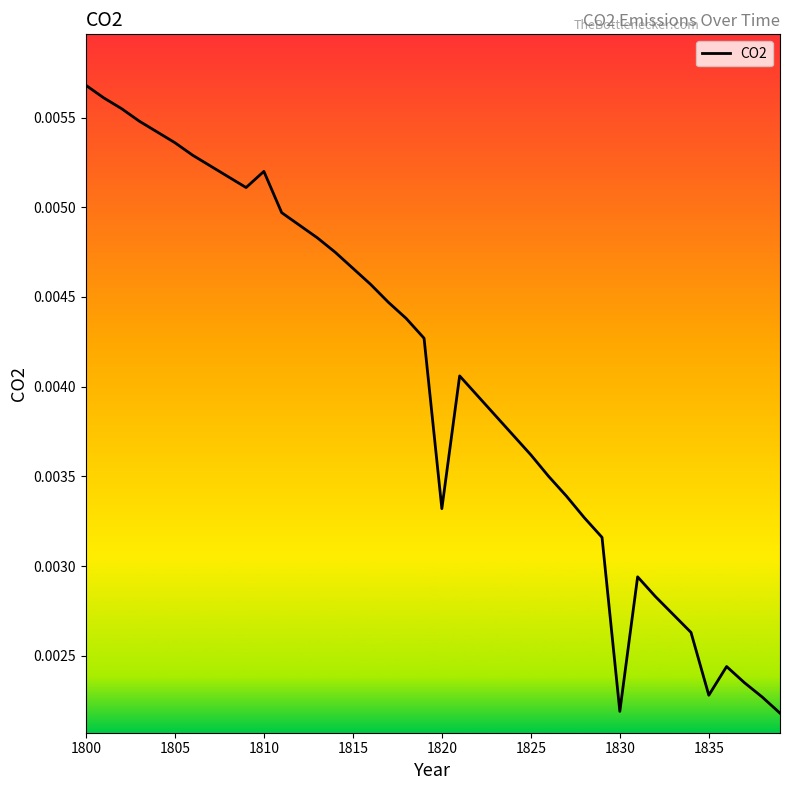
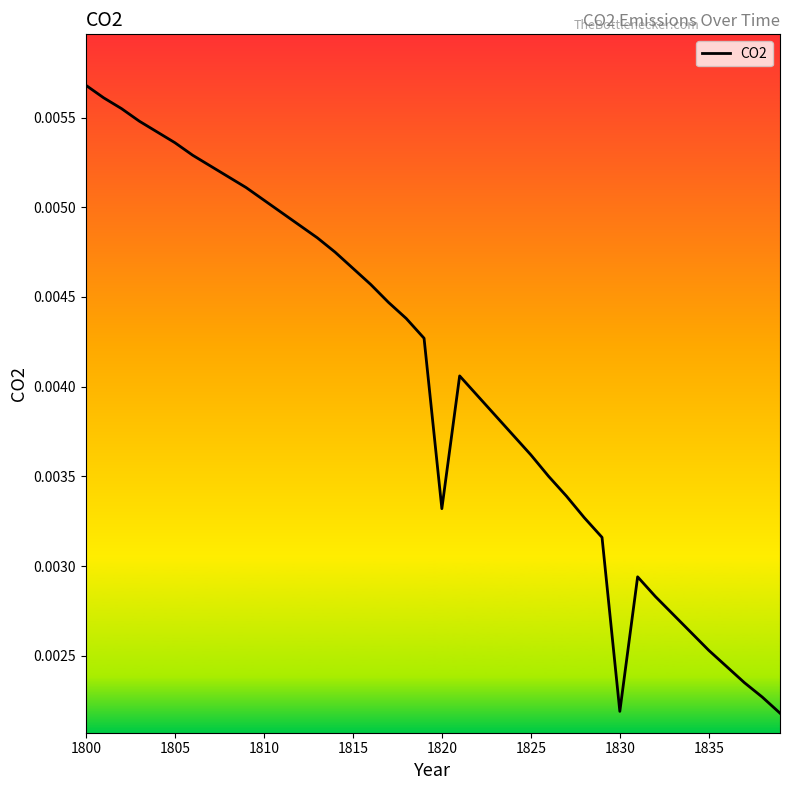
1810: 0.00520 -> 0.00504
1835: 0.00228 -> 0.00253
